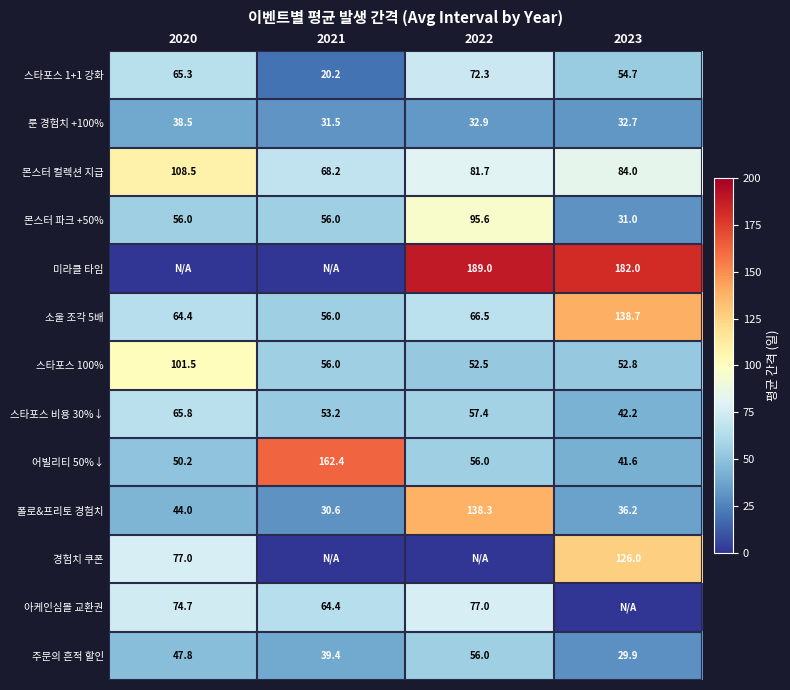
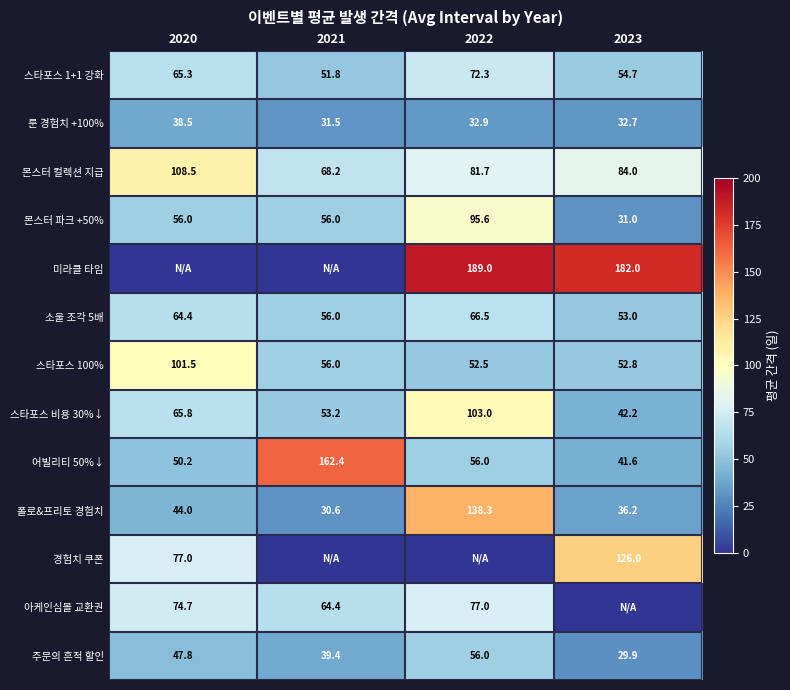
스타포스 1+1 강화, 2021: 20.2 -> 51.8
소울 조각 5배, 2023: 138.7 -> 53.0
스타포스 비용 30%↓, 2022: 57.4 -> 103.0
